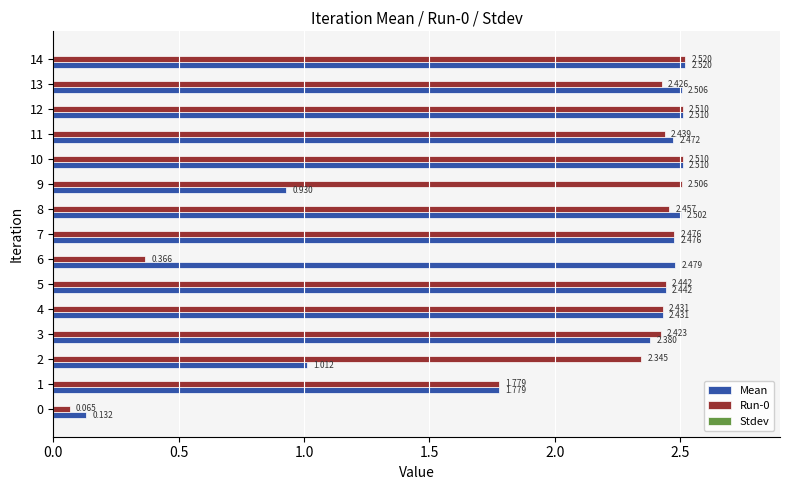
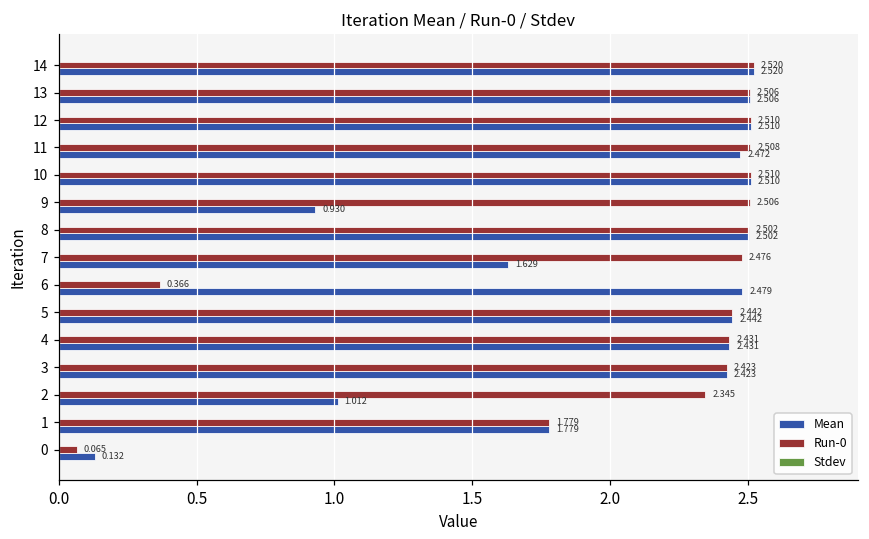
Run-0, 13: 2.426 -> 2.506
Run-0, 11: 2.439 -> 2.508
Run-0, 8: 2.457 -> 2.502
Mean, 7: 2.476 -> 1.629
Mean, 3: 2.380 -> 2.423
